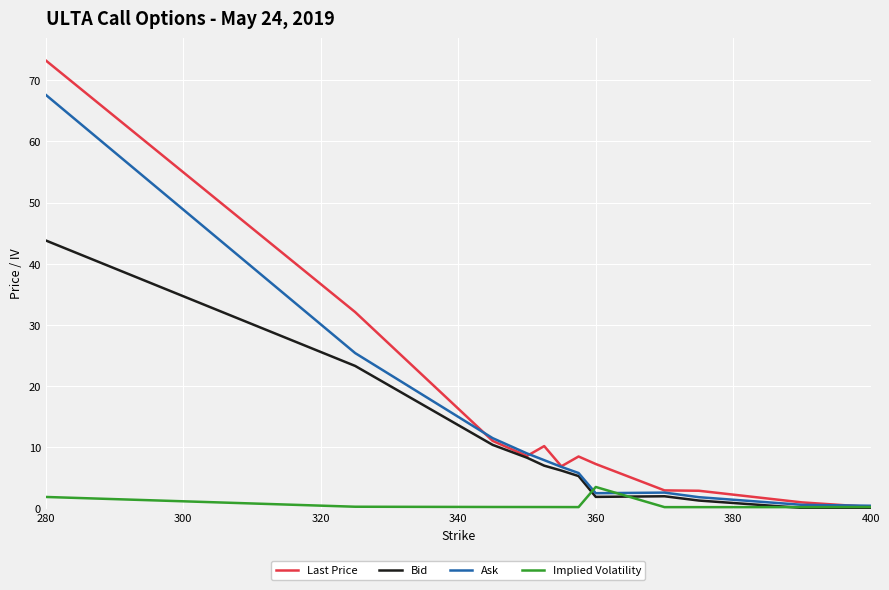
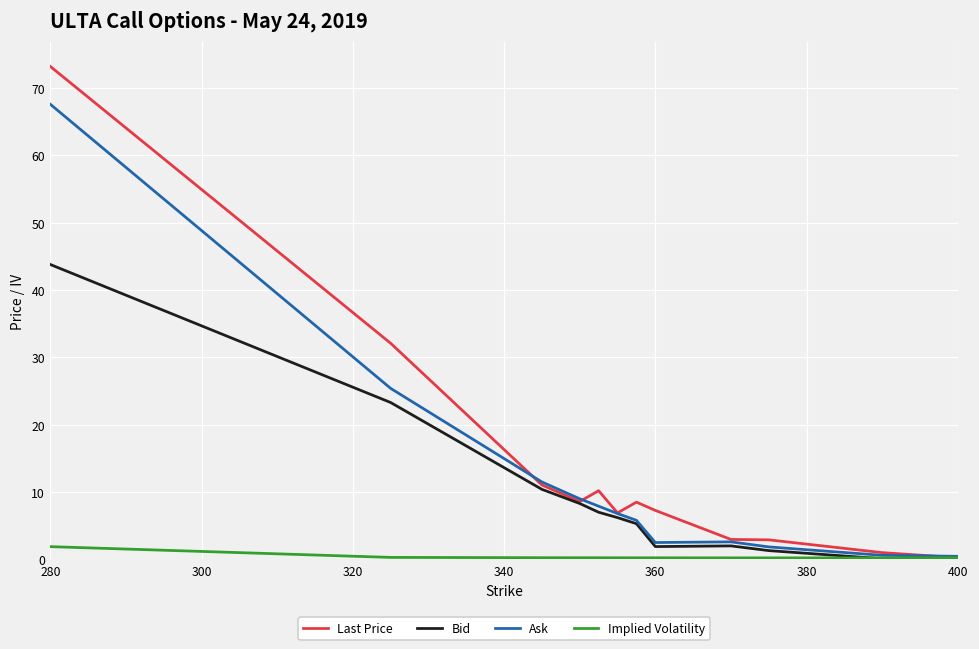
Implied Volatility, 360: 4 -> 0
